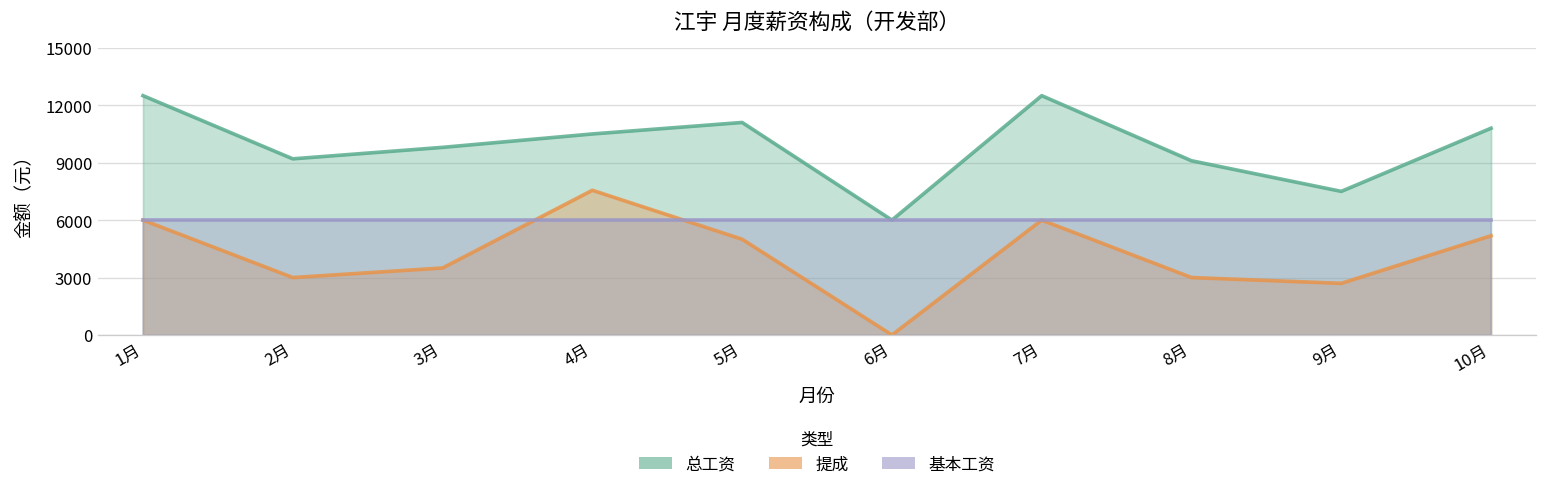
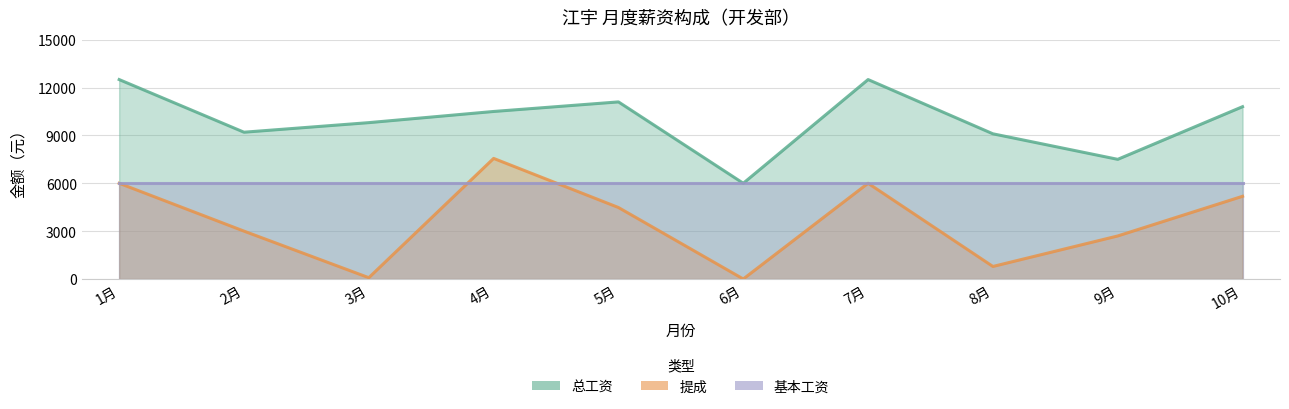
提成, 3月: 3500 -> 100
提成, 5月: 5000 -> 4500
提成, 8月: 3000 -> 800
